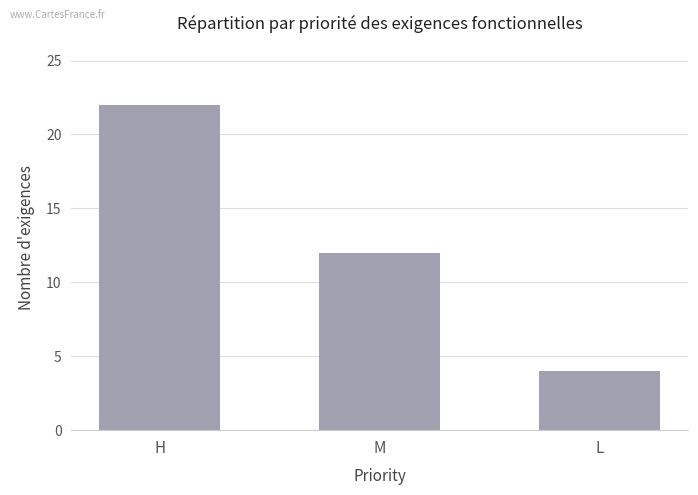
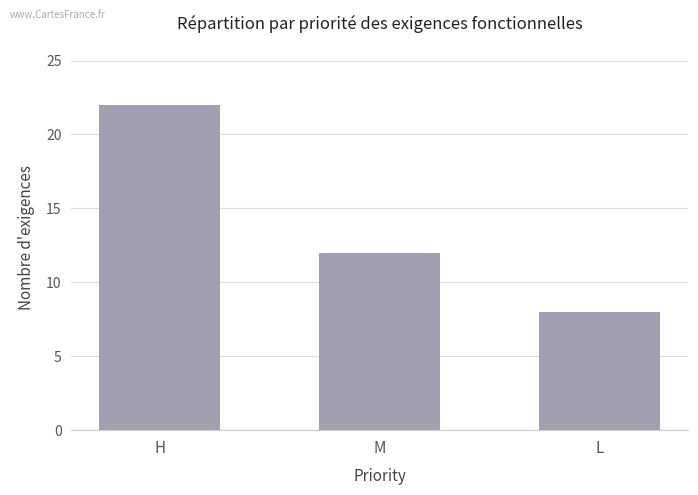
L: 4 -> 8
